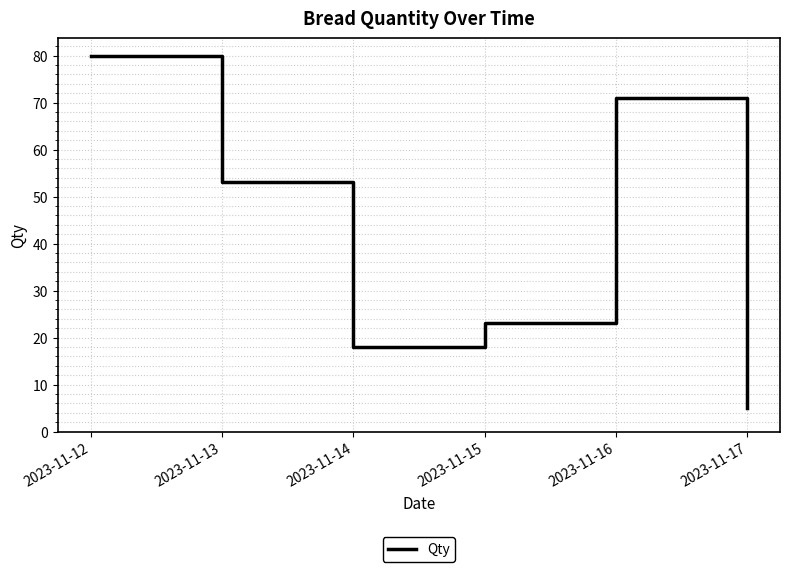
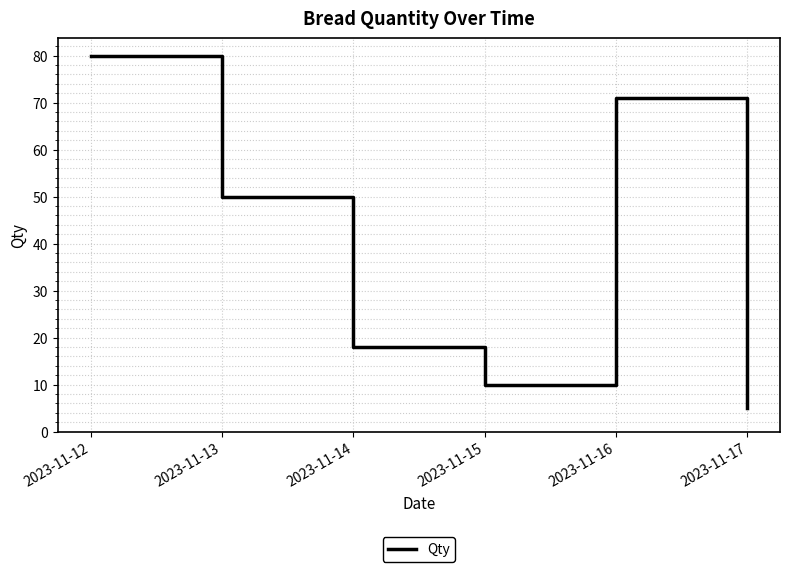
2023-11-13: 53 -> 50
2023-11-15: 23 -> 10
